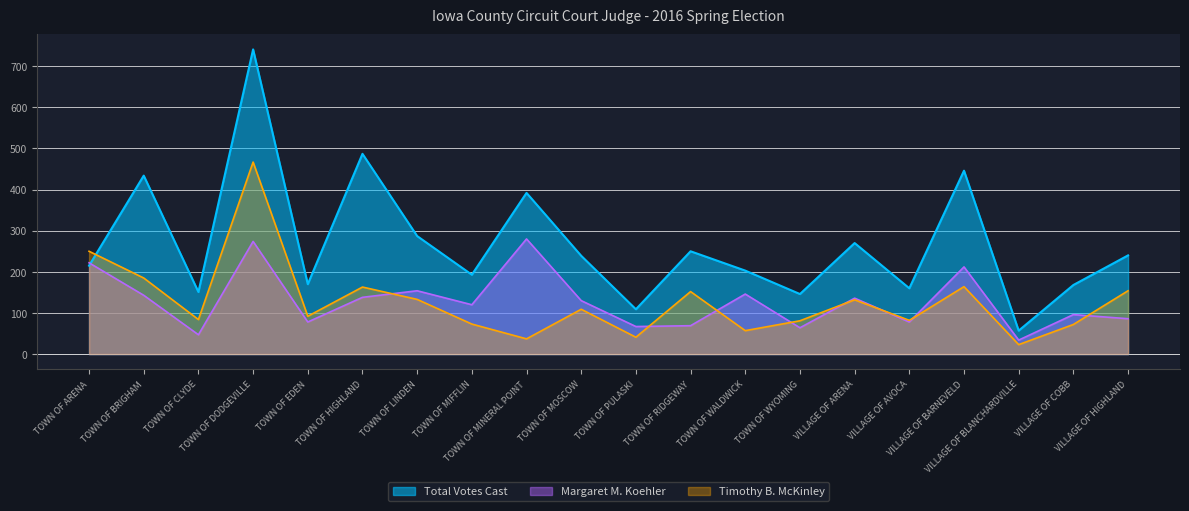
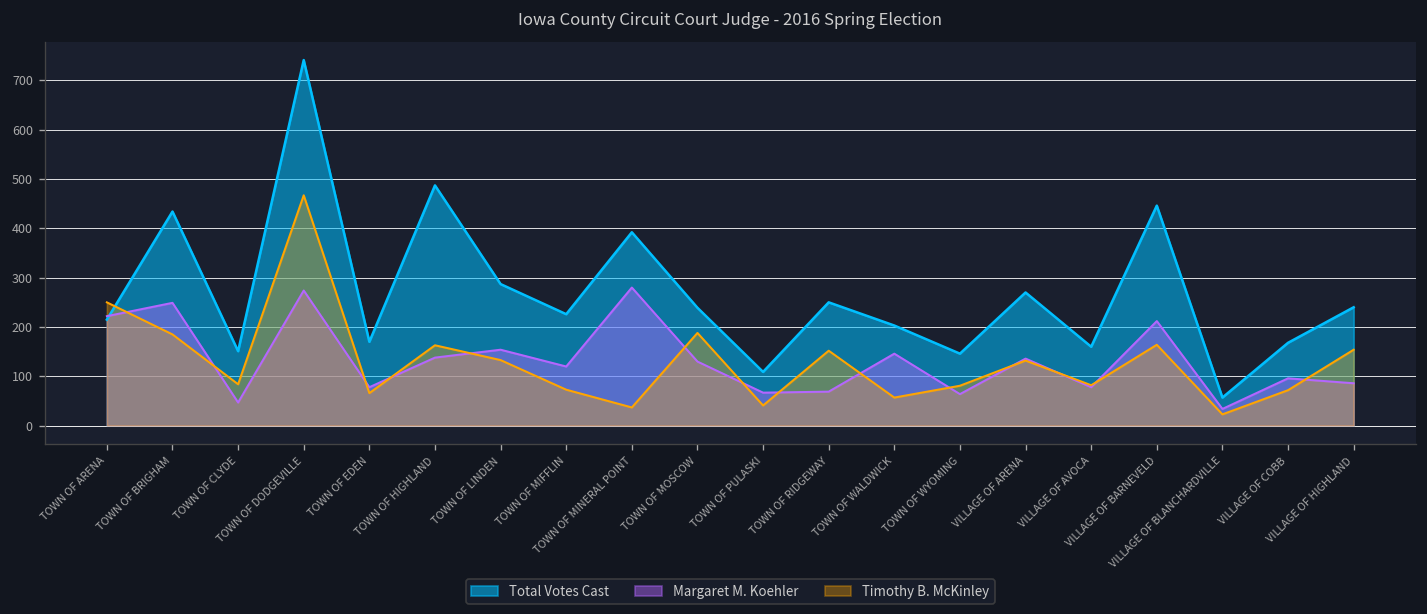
Margaret M. Koehler, TOWN OF BRIGHAM: 140 -> 250
Timothy B. McKinley, TOWN OF EDEN: 90 -> 70
Total Votes Cast, TOWN OF MIFFLIN: 190 -> 230
Timothy B. McKinley, TOWN OF MOSCOW: 110 -> 190
